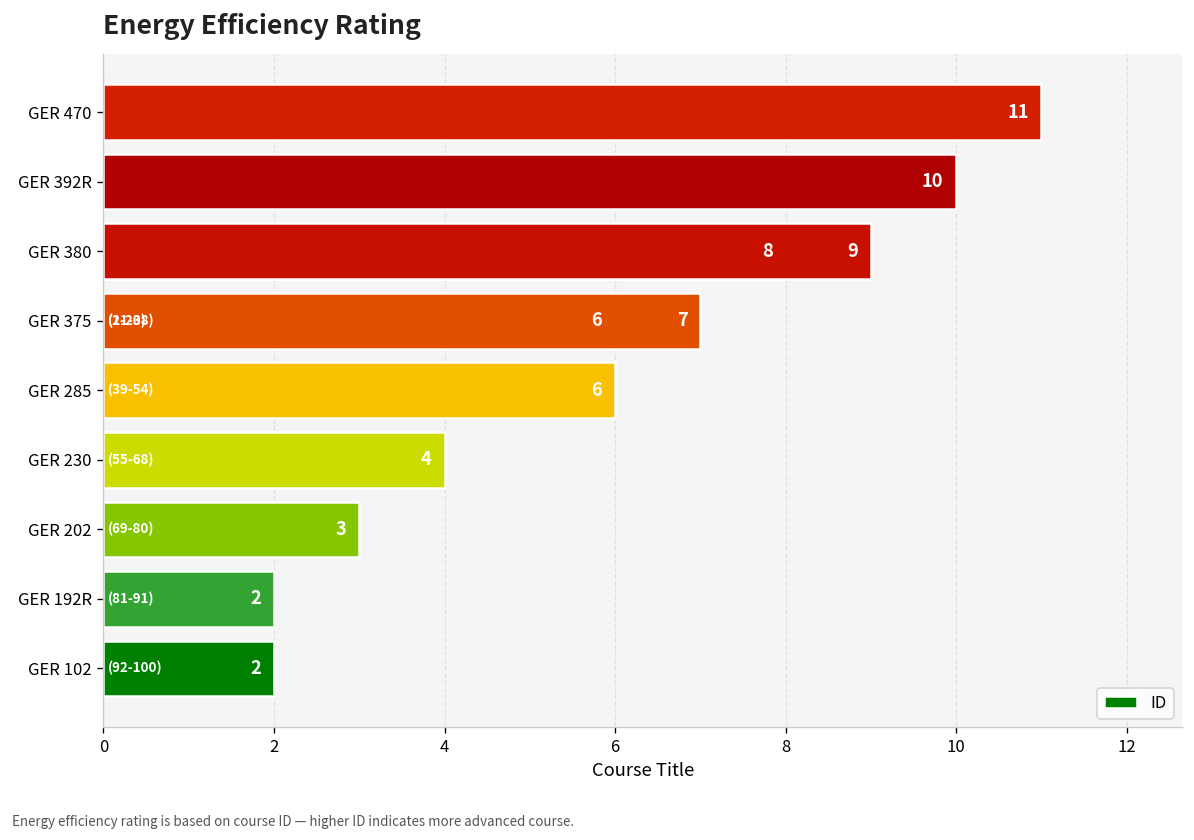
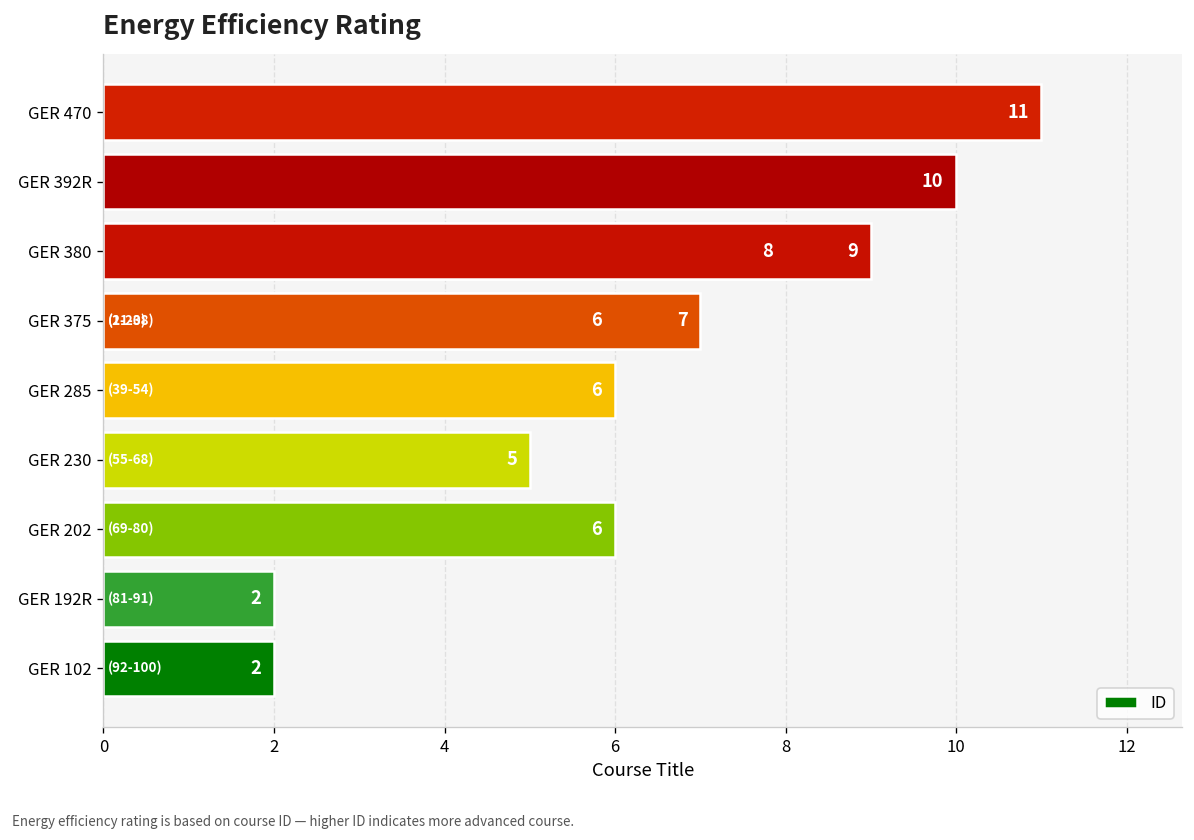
GER 230: 4 -> 5
GER 202: 3 -> 6
